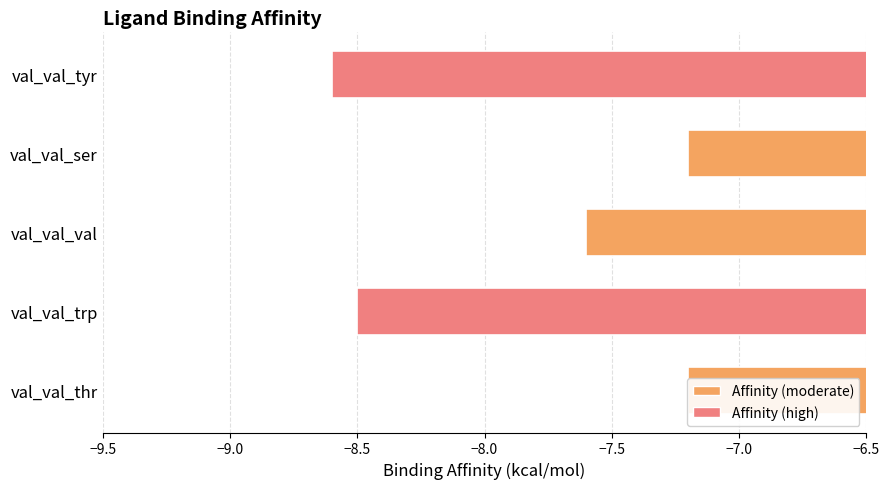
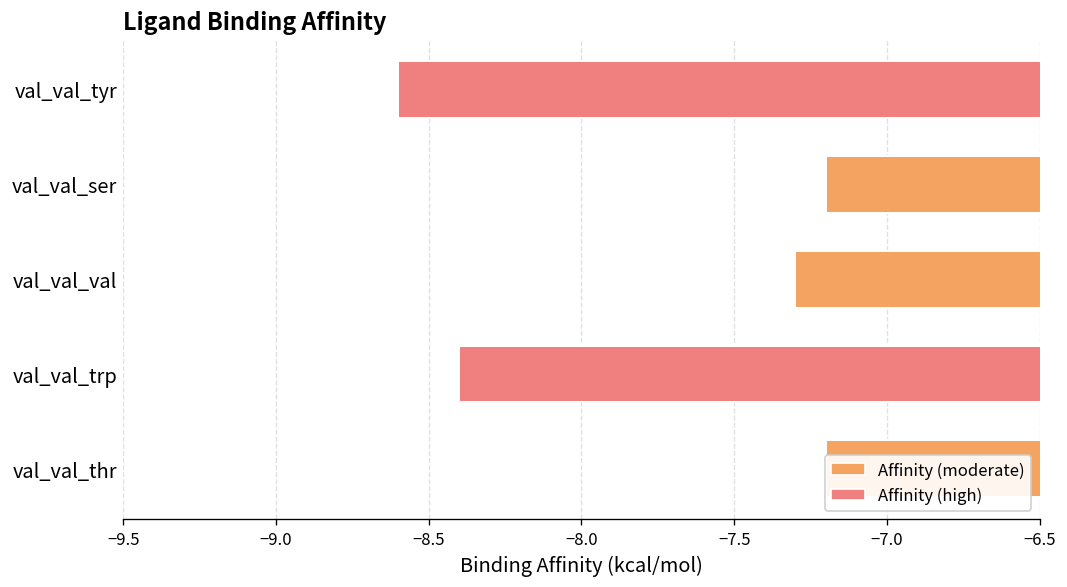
val_val_val: -7.6 -> -7.3
val_val_trp: -8.5 -> -8.4
